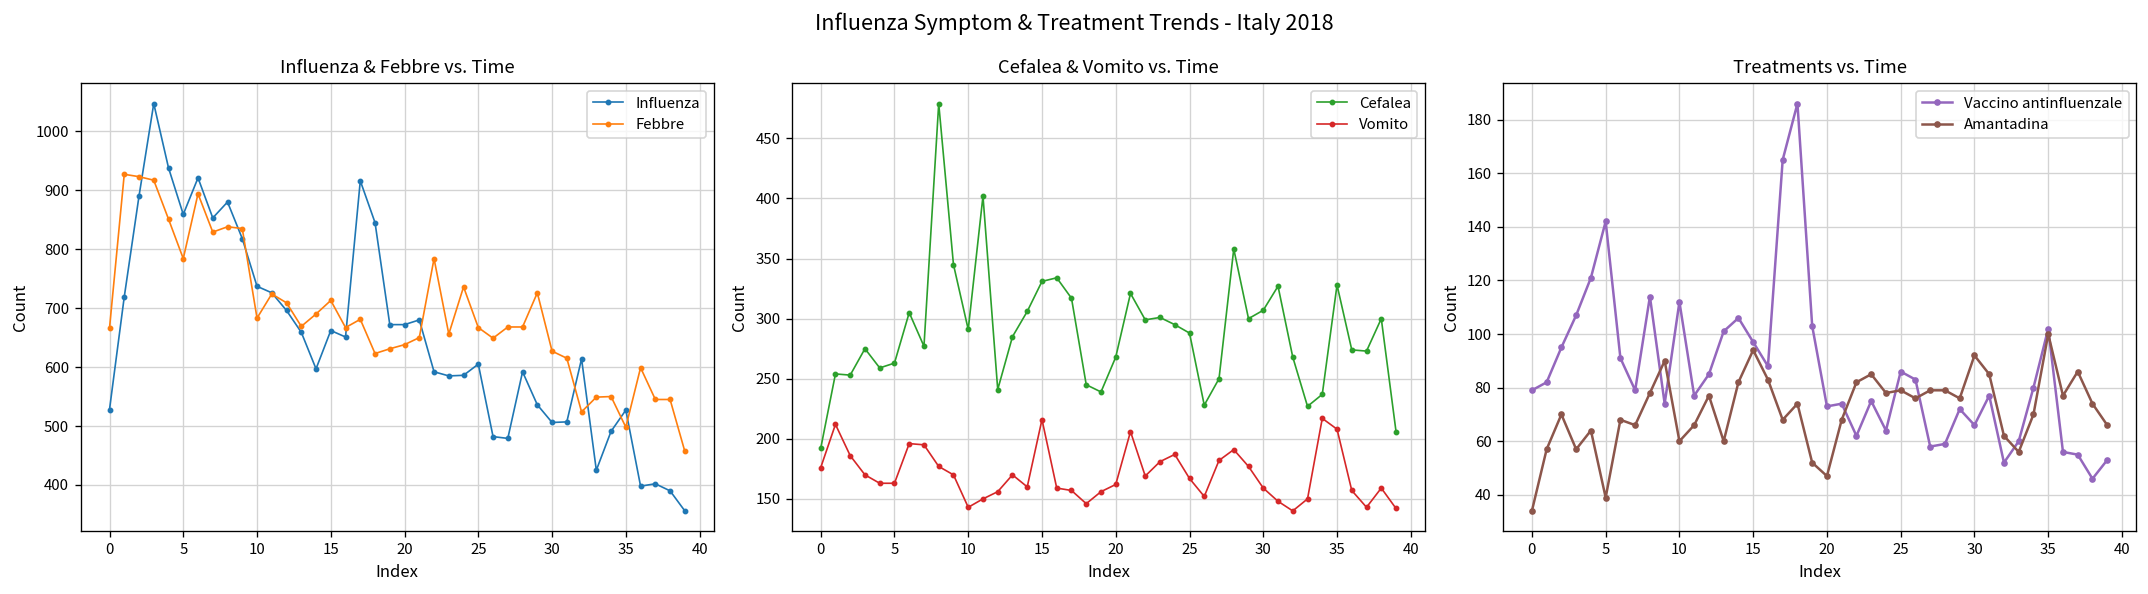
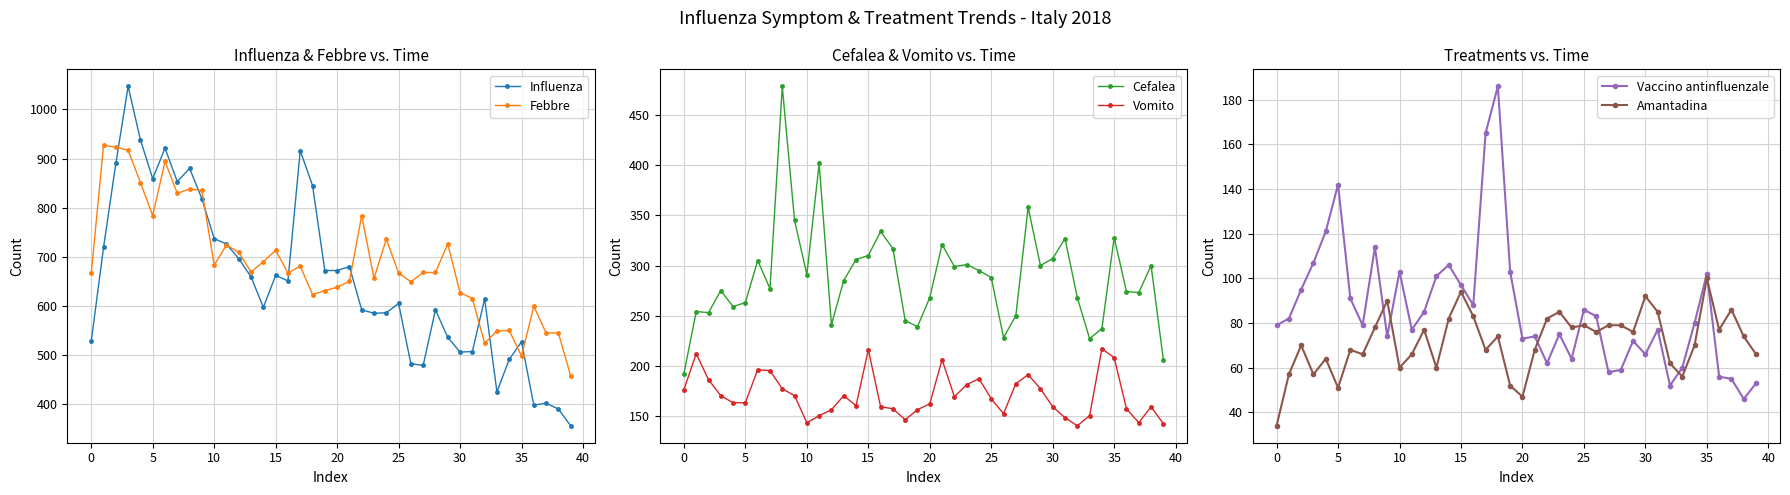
Cefalea & Vomito vs. Time, Cefalea, 15: 331 -> 310
Treatments vs. Time, Amantadina, 5: 39 -> 51
Treatments vs. Time, Vaccino antinfluenzale, 10: 112 -> 103
